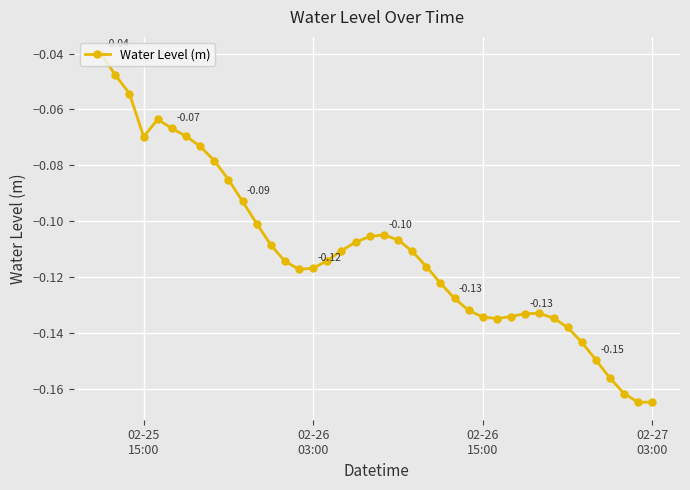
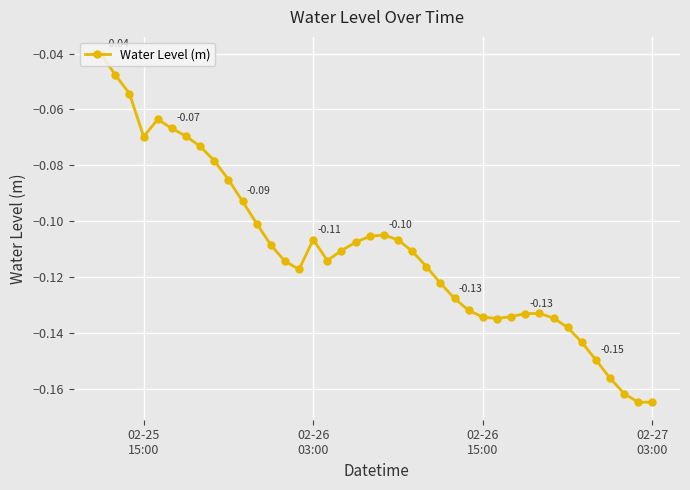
02-26 03:00: -0.12 -> -0.11
